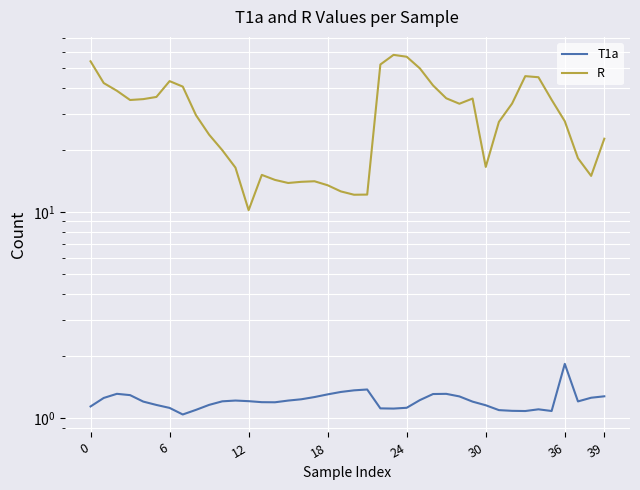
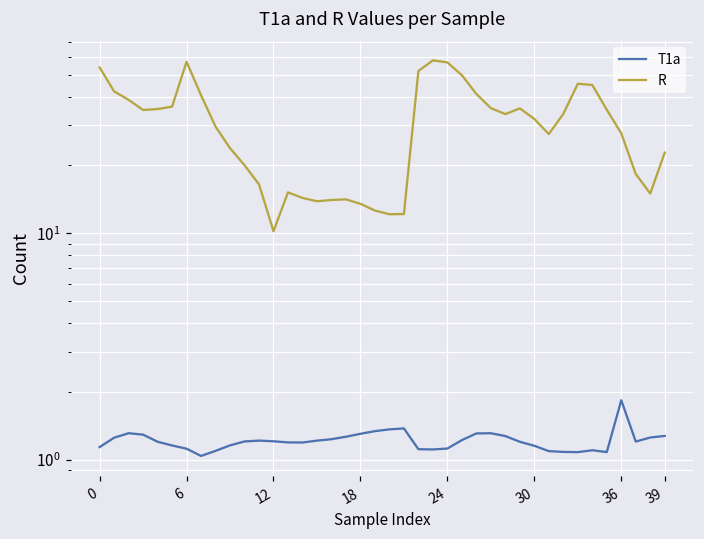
R, 6: 43 -> 57
R, 30: 17 -> 32
